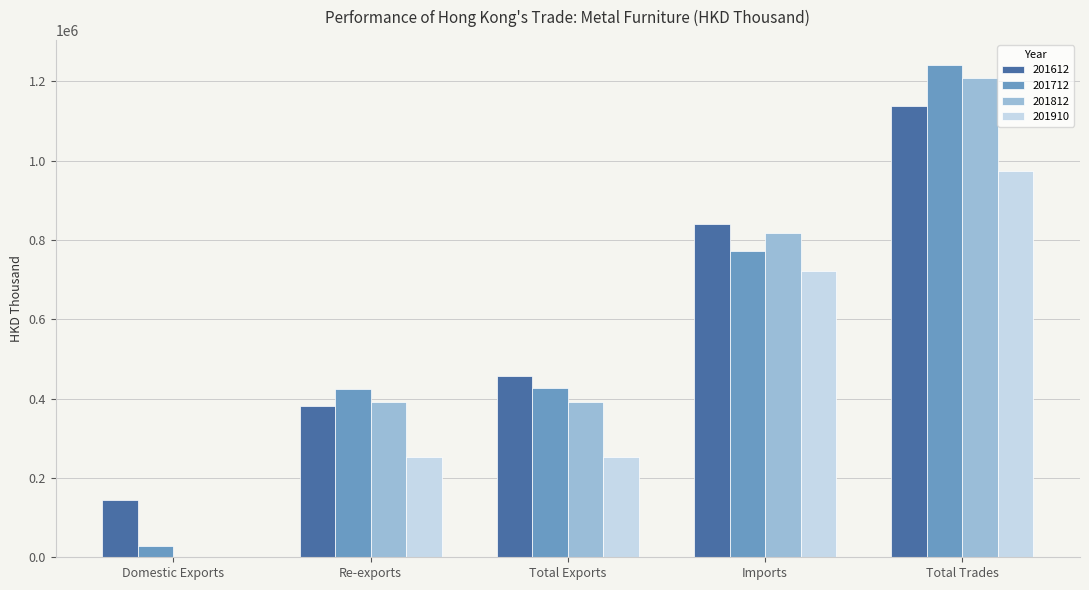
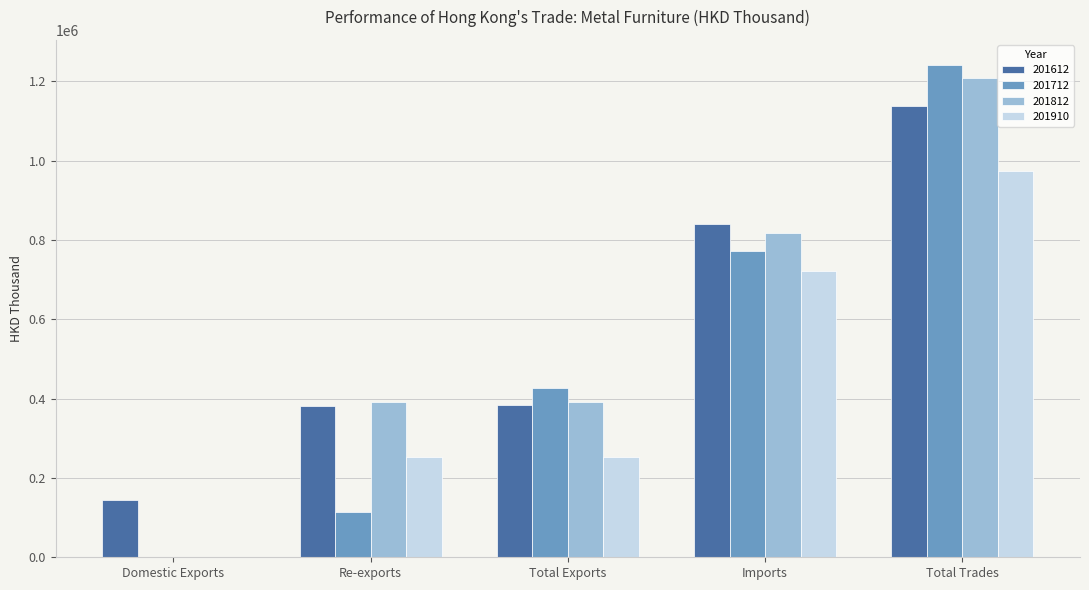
201712, Domestic Exports: 30000 -> 0
201712, Re-exports: 430000 -> 110000
201612, Total Exports: 460000 -> 380000
